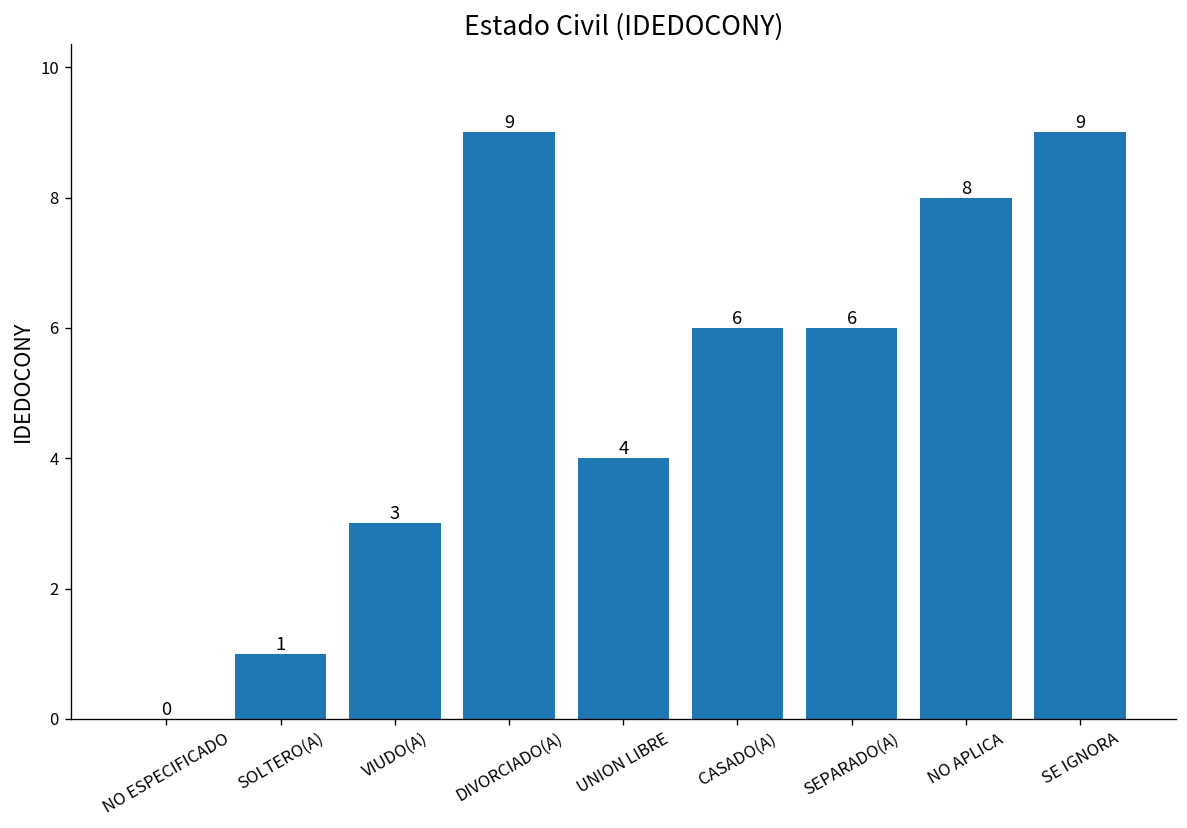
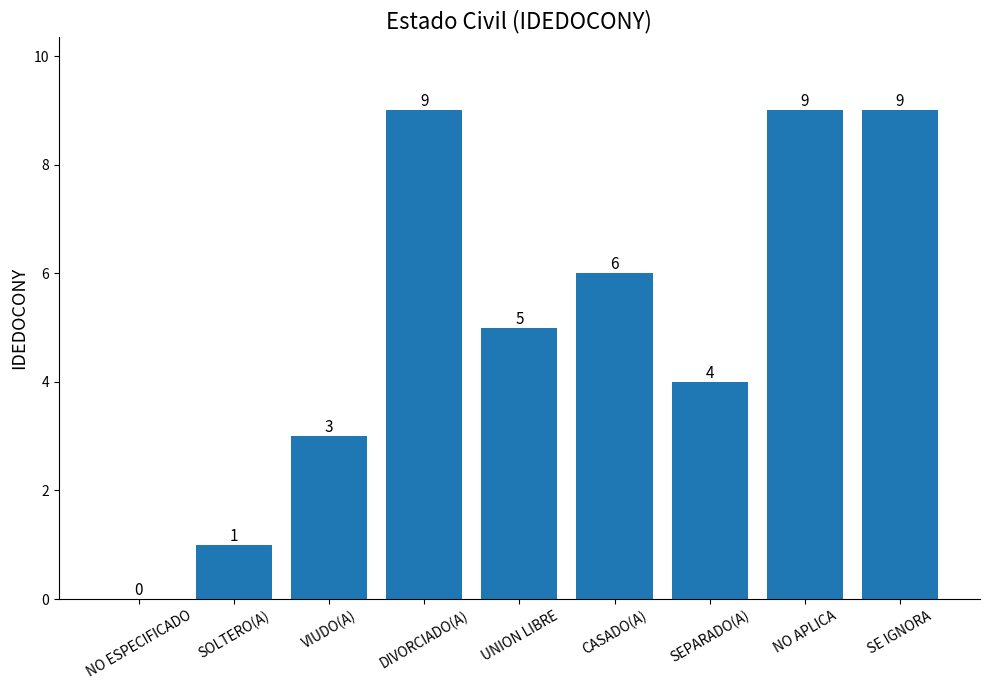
UNION LIBRE: 4 -> 5
SEPARADO(A): 6 -> 4
NO APLICA: 8 -> 9
